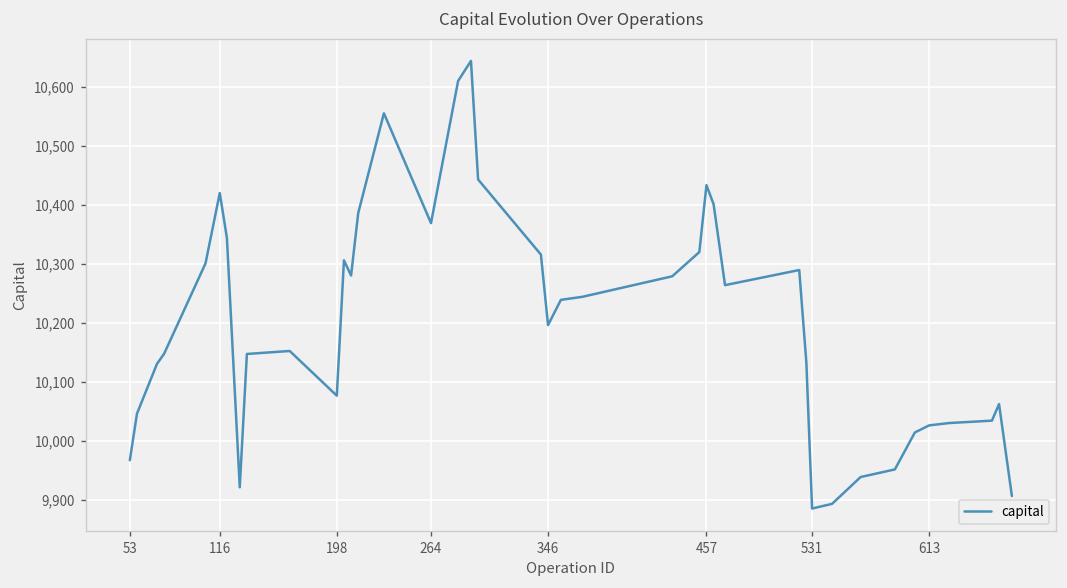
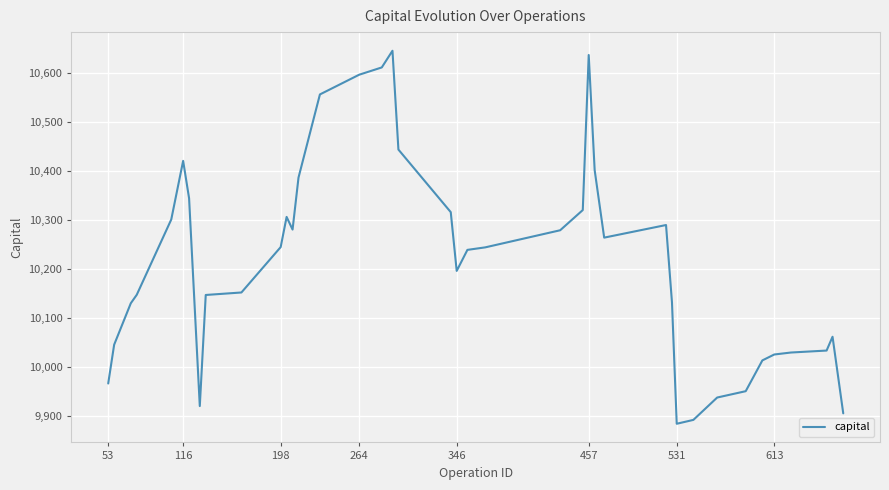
198: 10,080 -> 10,240
264: 10,370 -> 10,600
457: 10,430 -> 10,640
